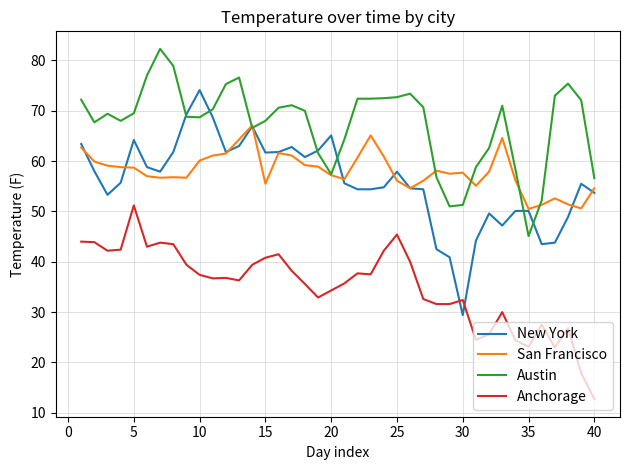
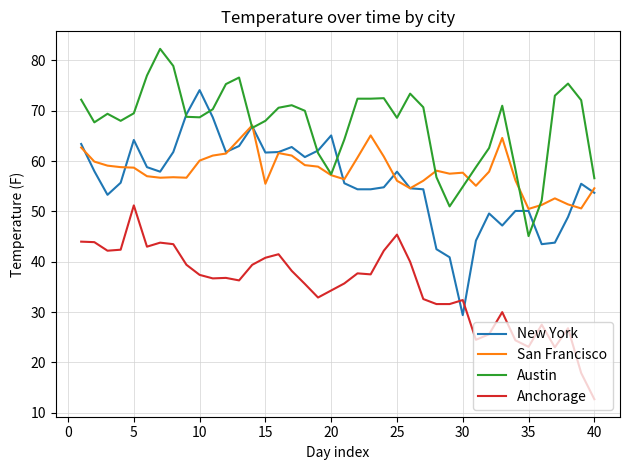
Austin, 25: 73 -> 69
Austin, 30: 51 -> 55
